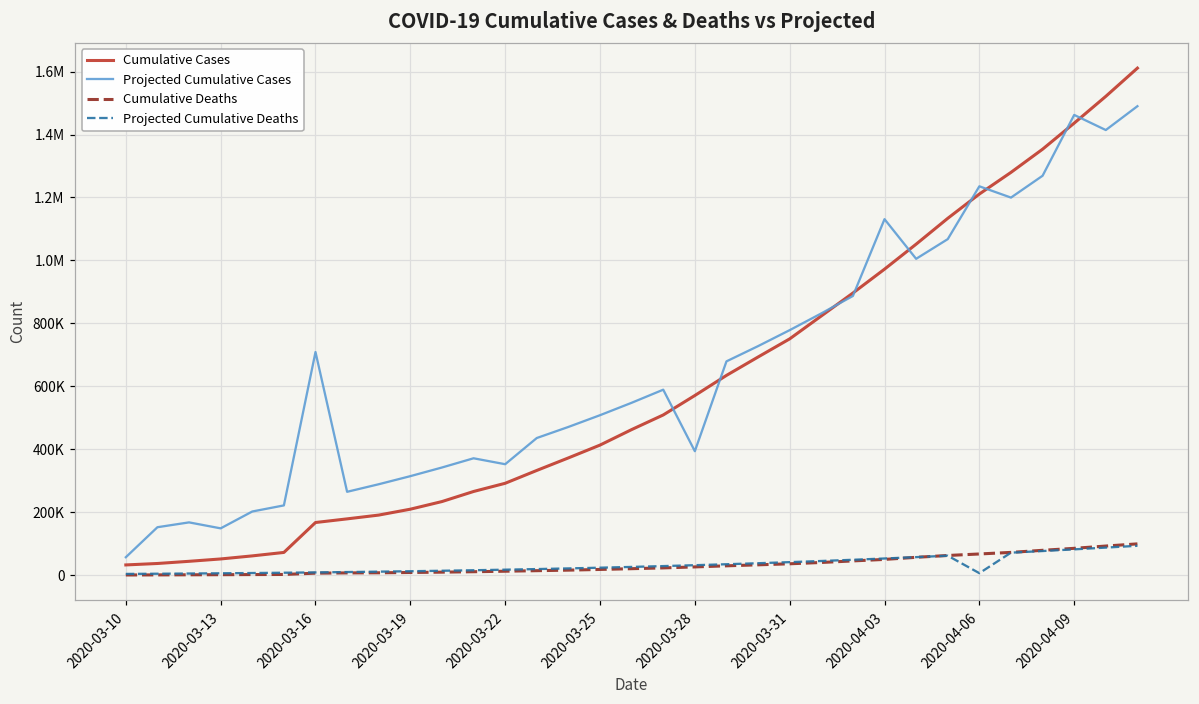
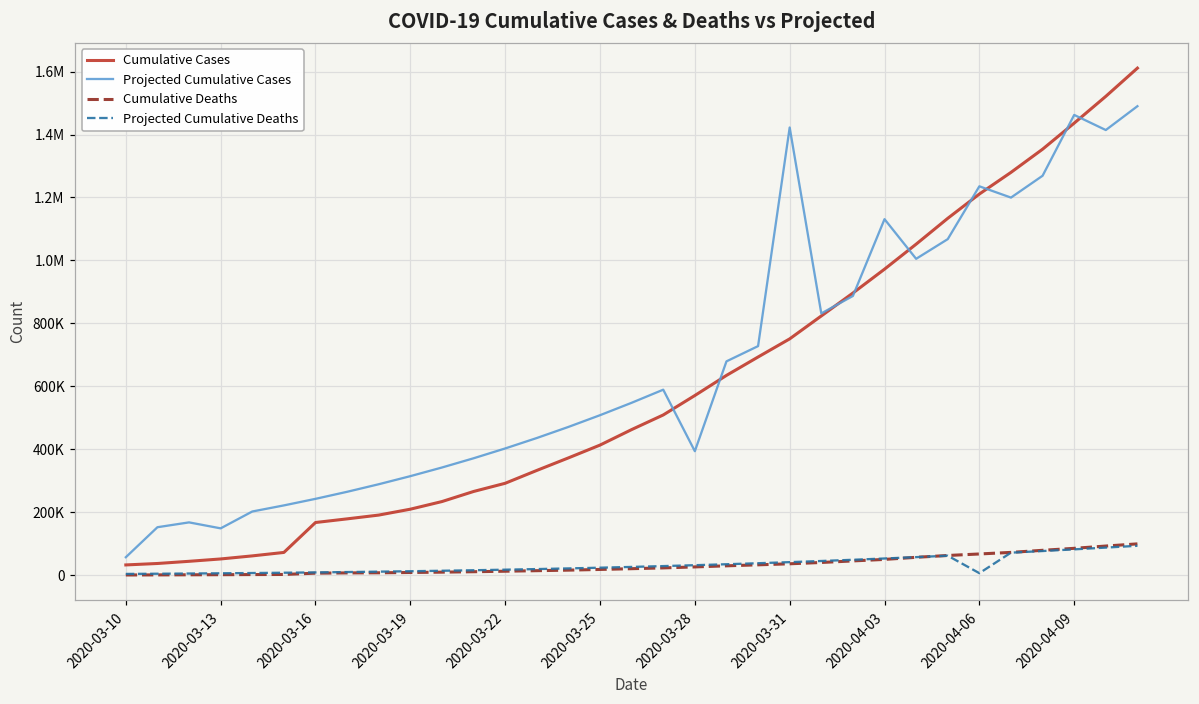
Projected Cumulative Cases, 2020-03-16: 710000 -> 240000
Projected Cumulative Cases, 2020-03-22: 350000 -> 400000
Projected Cumulative Cases, 2020-03-31: 780000 -> 1420000
